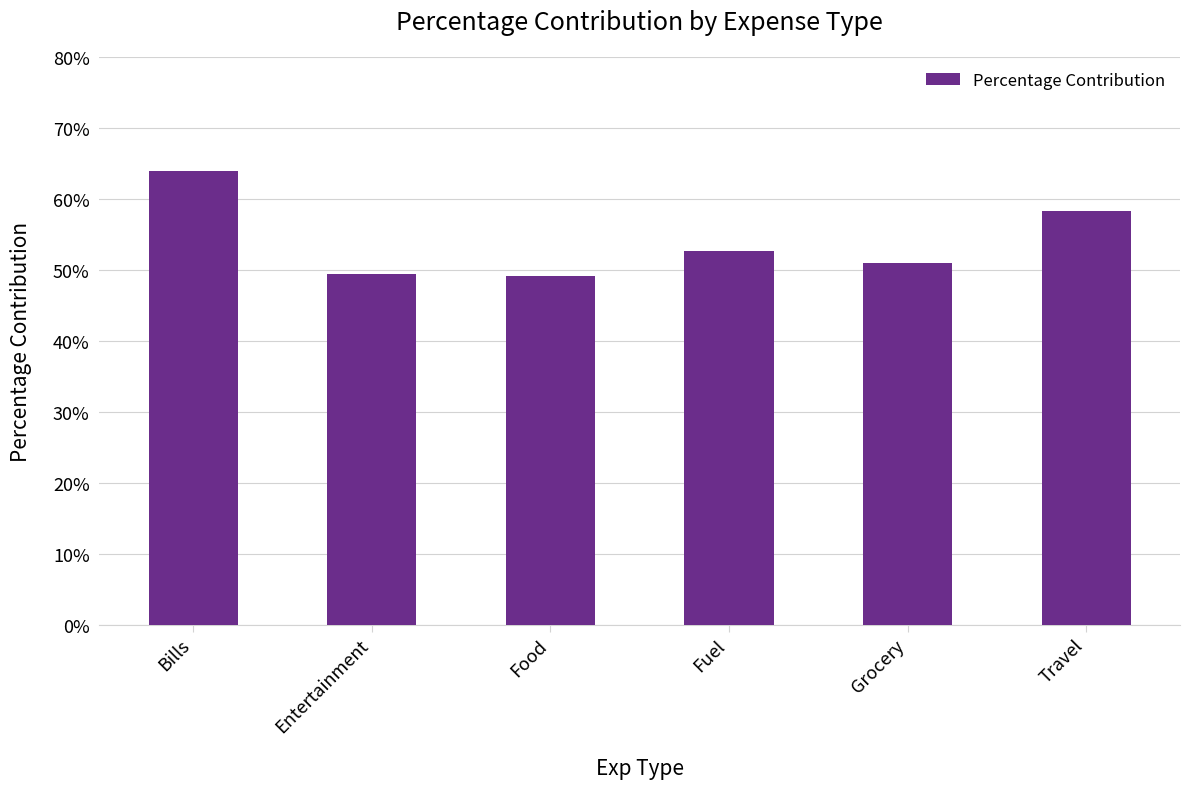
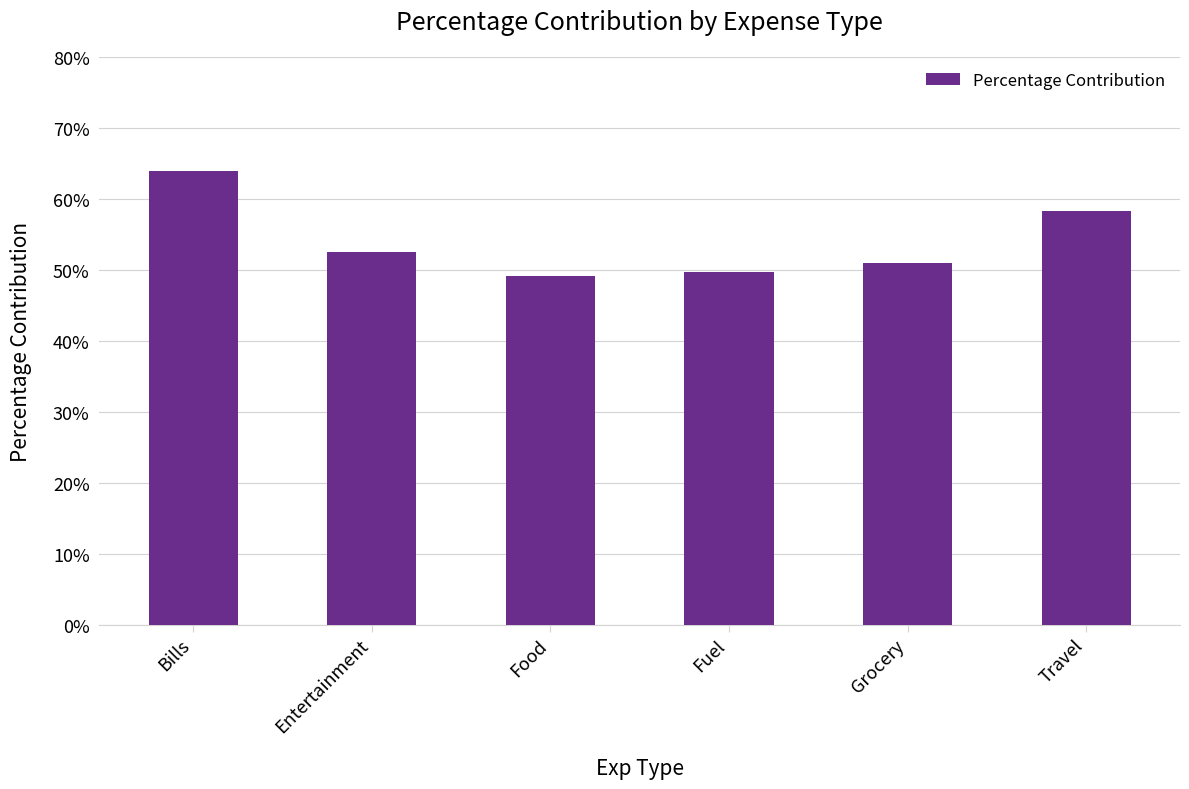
Entertainment: 49% -> 52%
Fuel: 53% -> 50%
